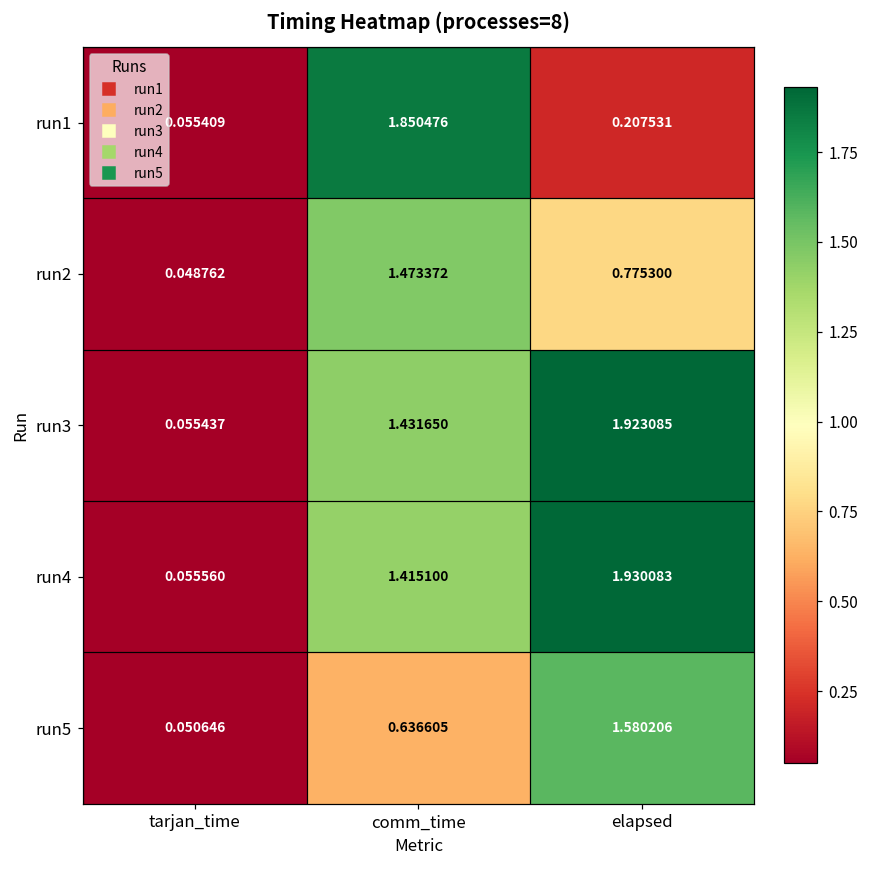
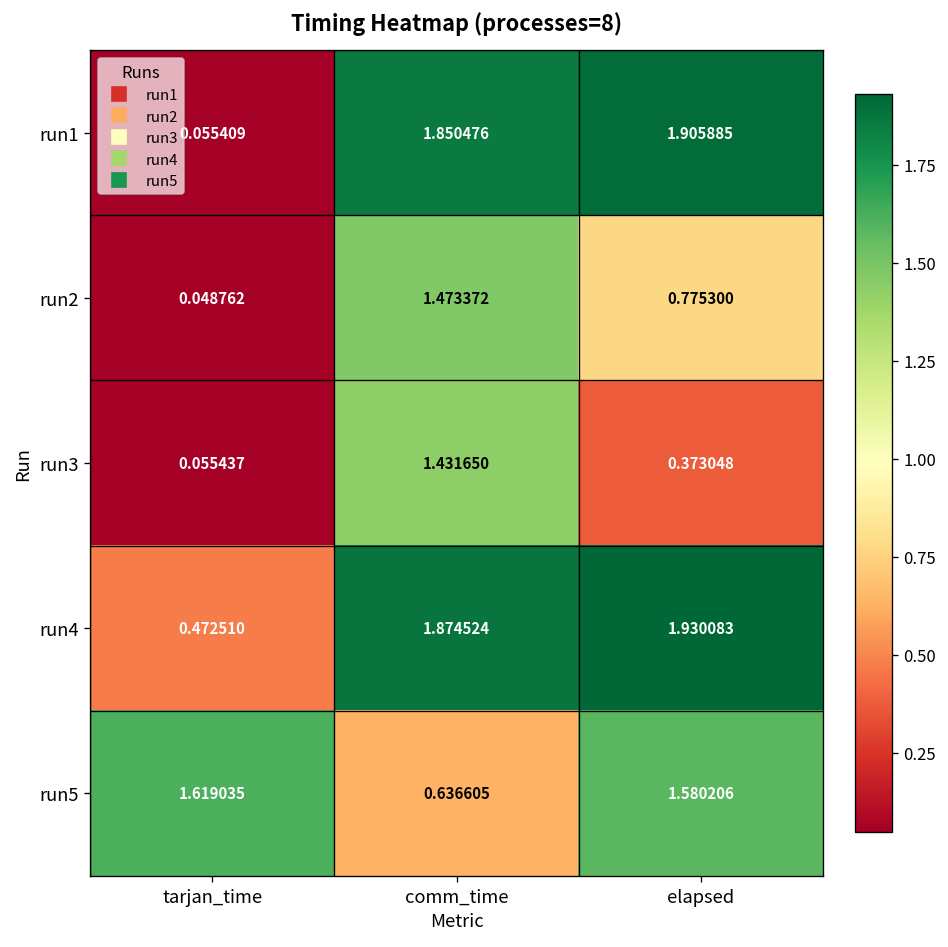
run1, elapsed: 0.207531 -> 1.905885
run3, elapsed: 1.923085 -> 0.373048
run4, tarjan_time: 0.055560 -> 0.472510
run4, comm_time: 1.415100 -> 1.874524
run5, tarjan_time: 0.050646 -> 1.619035
